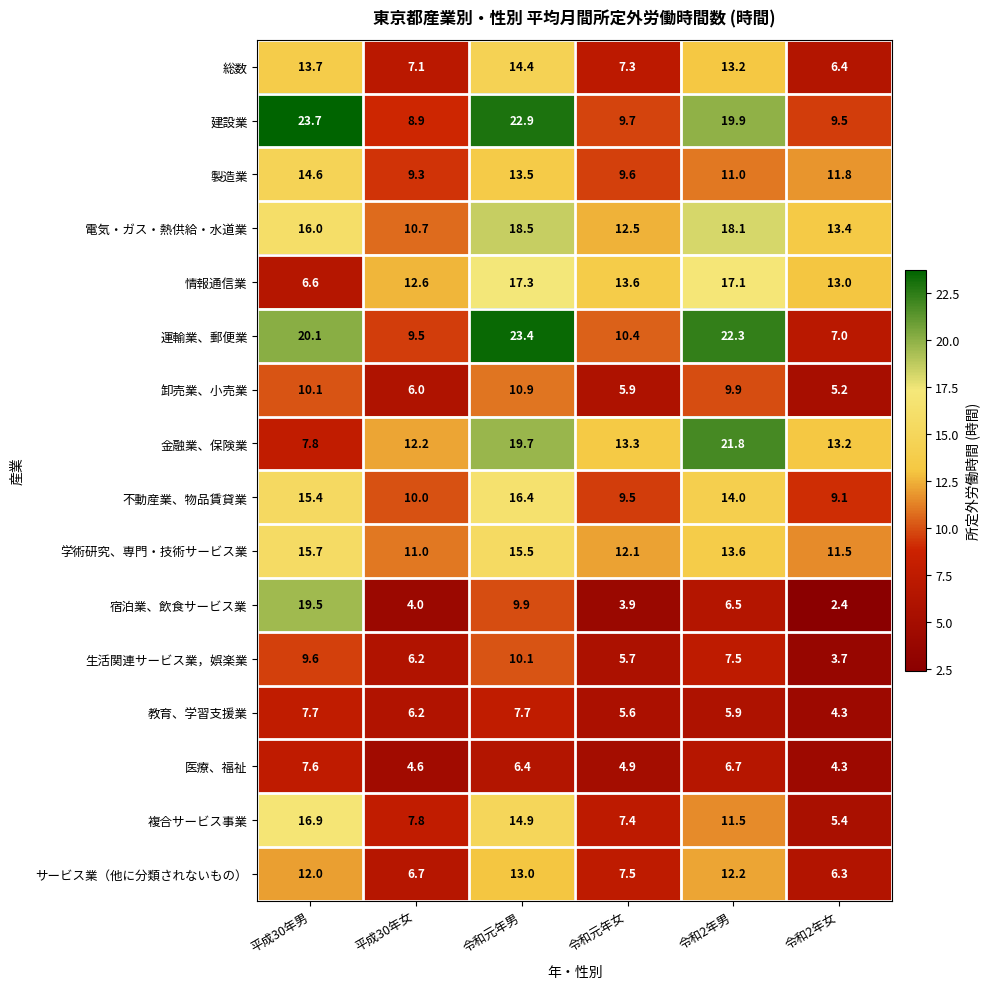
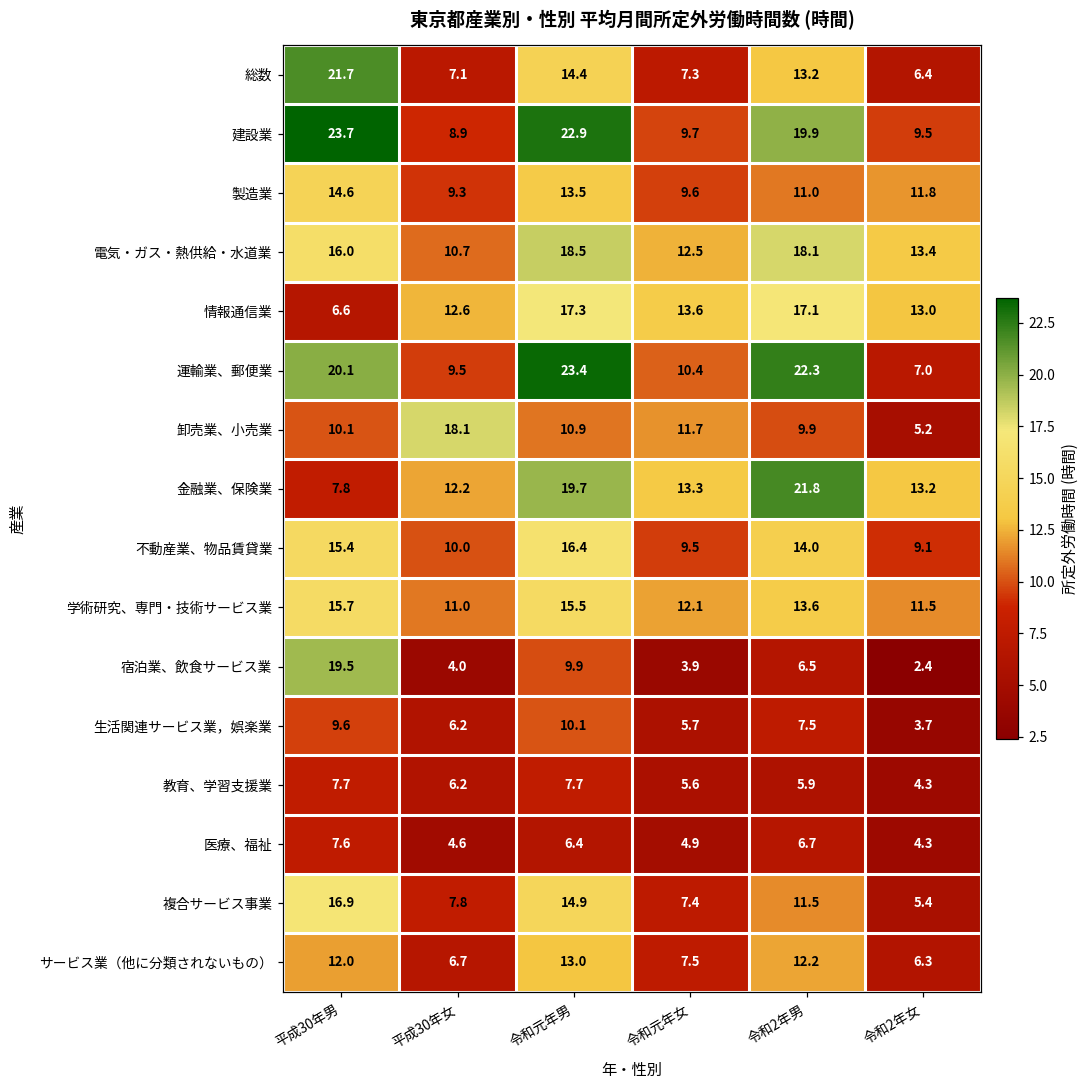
総数, 平成30年男: 13.7 -> 21.7
卸売業、小売業, 平成30年女: 6.0 -> 18.1
卸売業、小売業, 令和元年女: 5.9 -> 11.7
